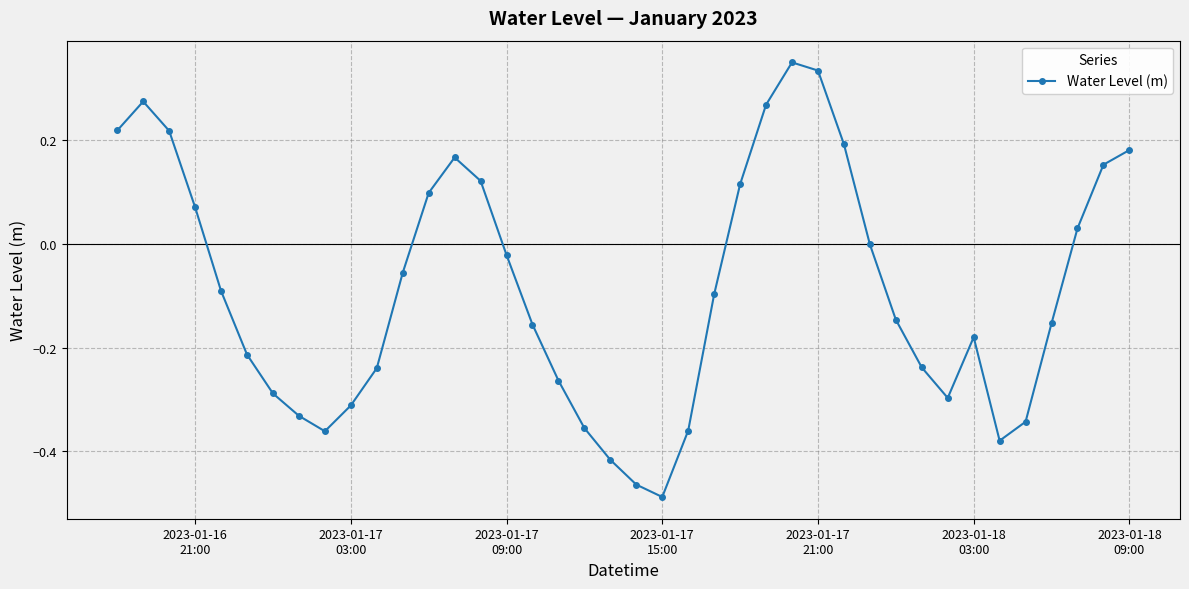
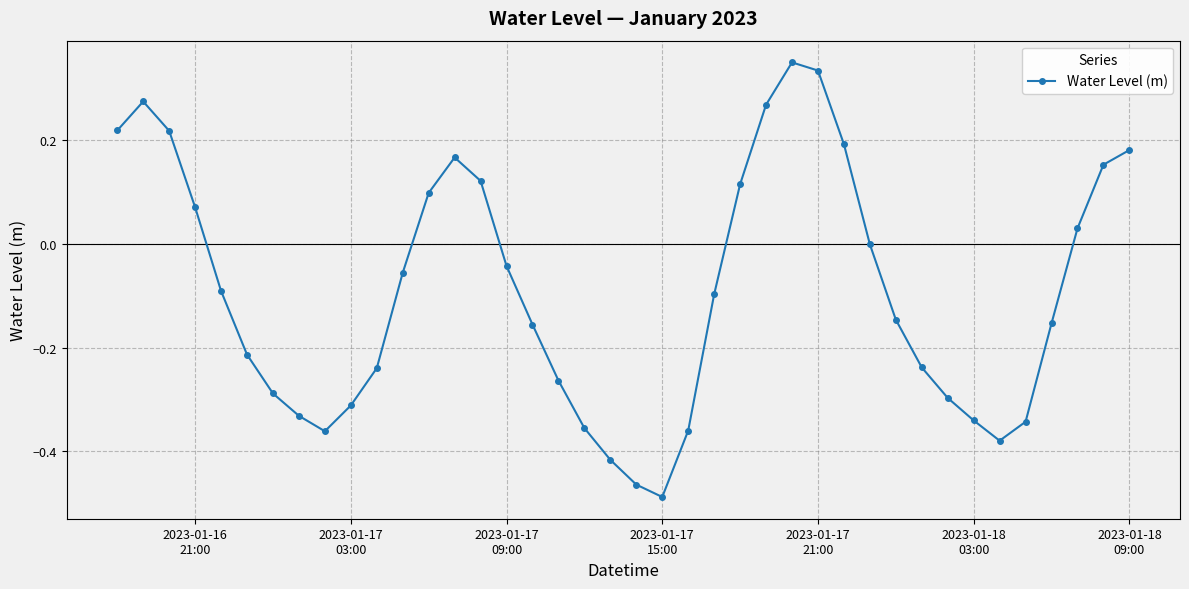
2023-01-17 09:00: -0.02 -> -0.04
2023-01-18 03:00: -0.18 -> -0.34
